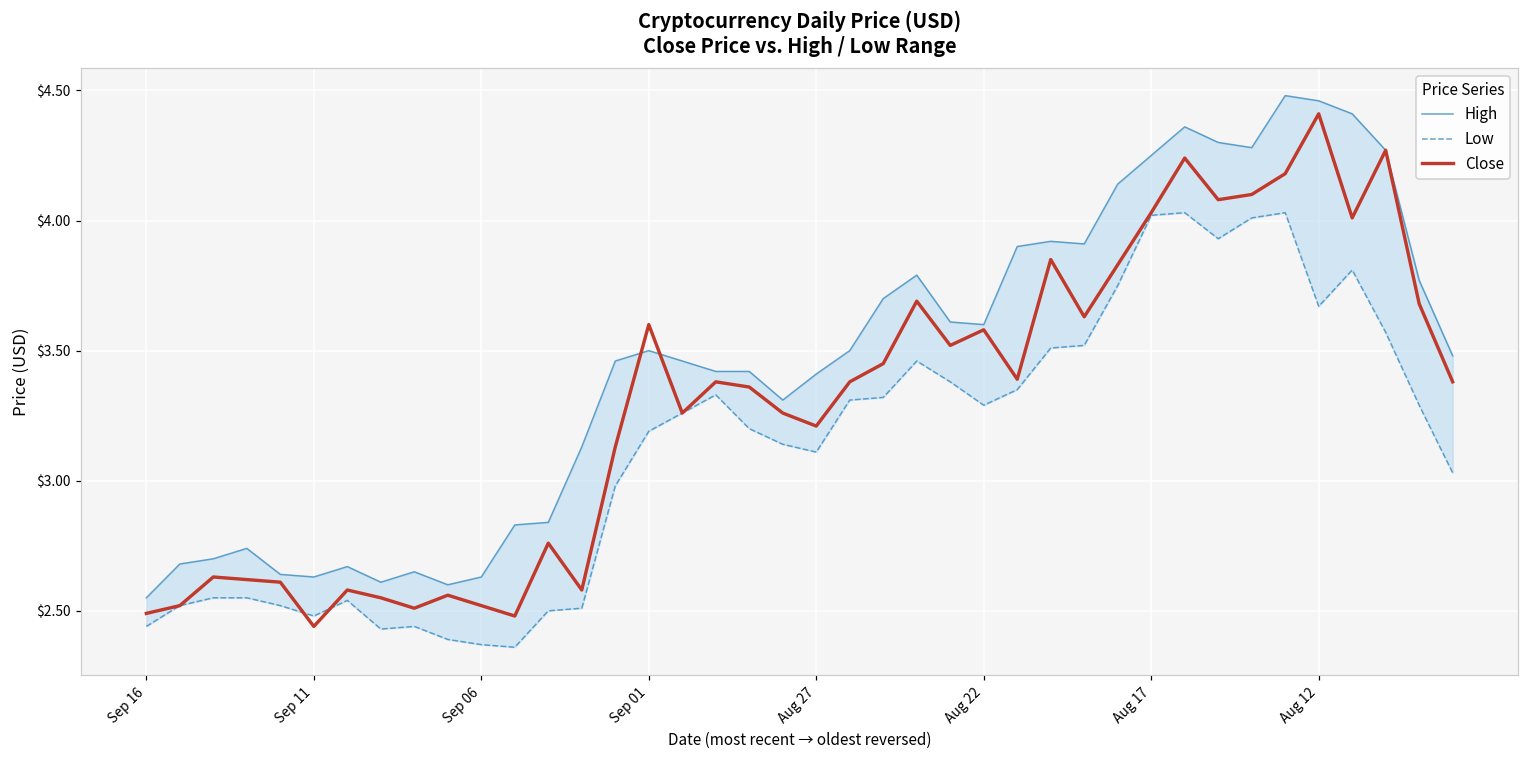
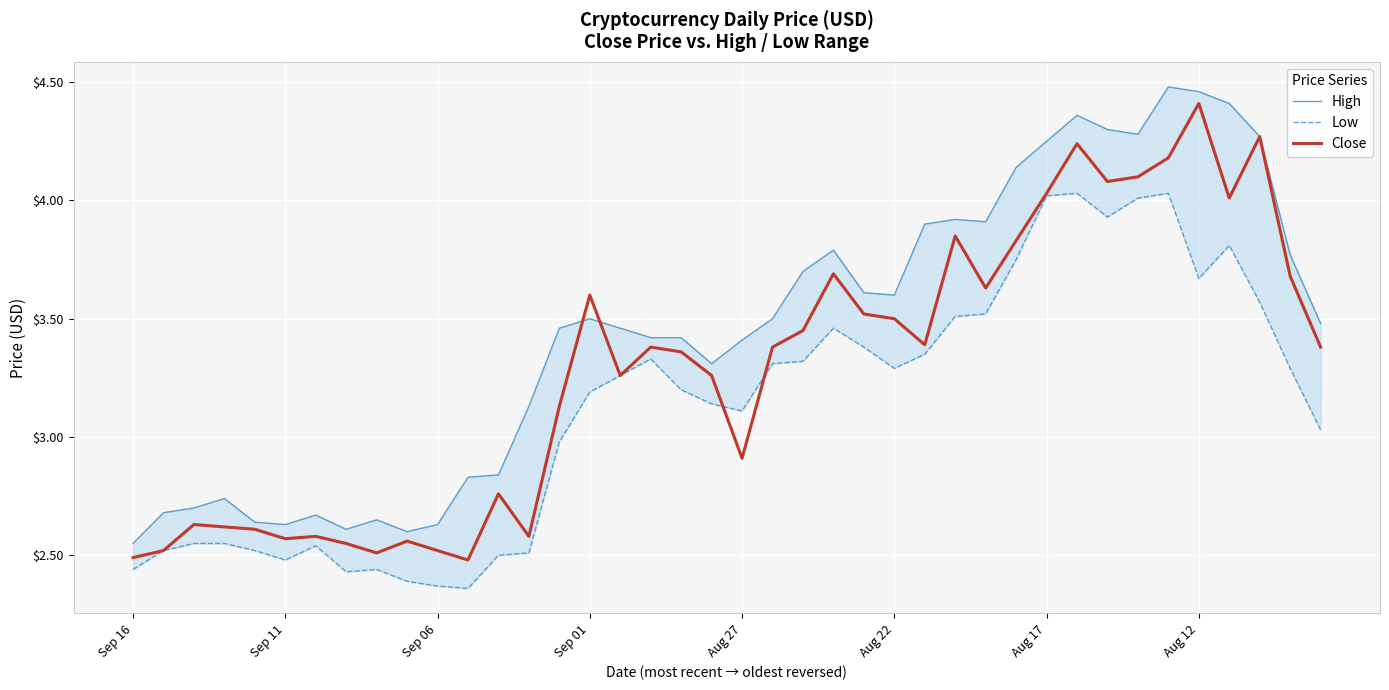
Close, Sep 11: $2.44 -> $2.57
Close, Aug 27: $3.21 -> $2.91
Close, Aug 22: $3.58 -> $3.50
